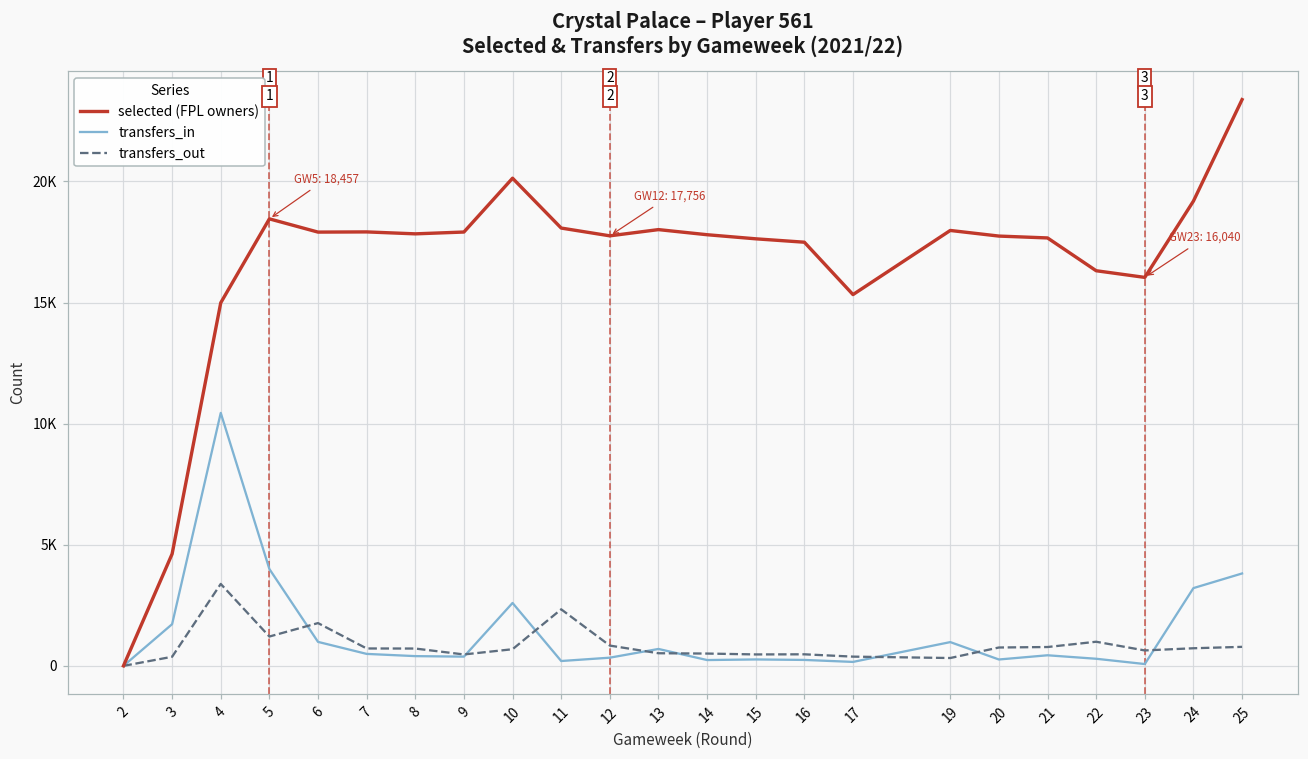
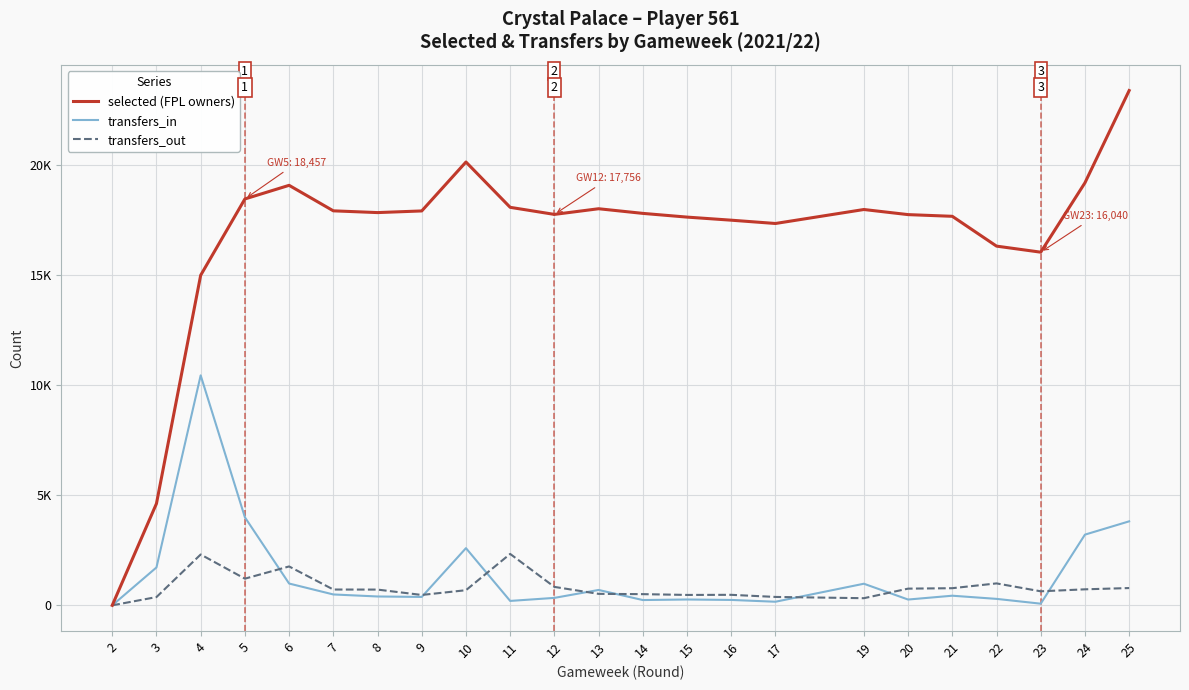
transfers_out, 4: 3400 -> 2300
selected (FPL owners), 6: 17900 -> 19100
selected (FPL owners), 17: 15300 -> 17300
